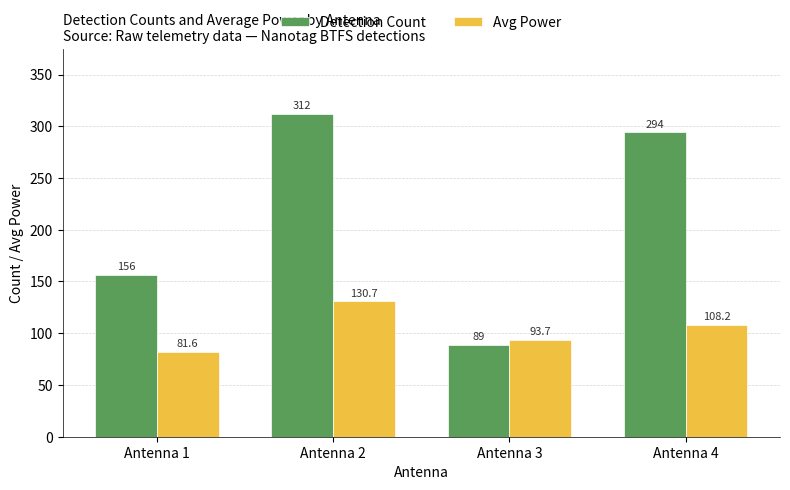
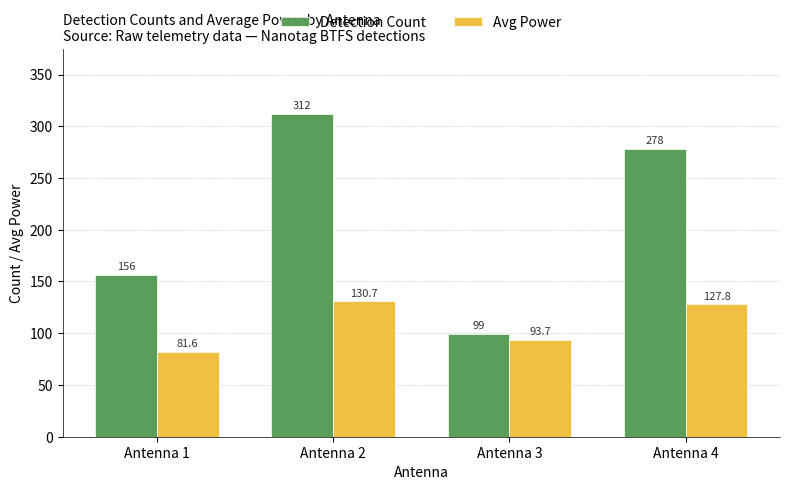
Detection Count, Antenna 3: 89 -> 99
Detection Count, Antenna 4: 294 -> 278
Avg Power, Antenna 4: 108.2 -> 127.8
